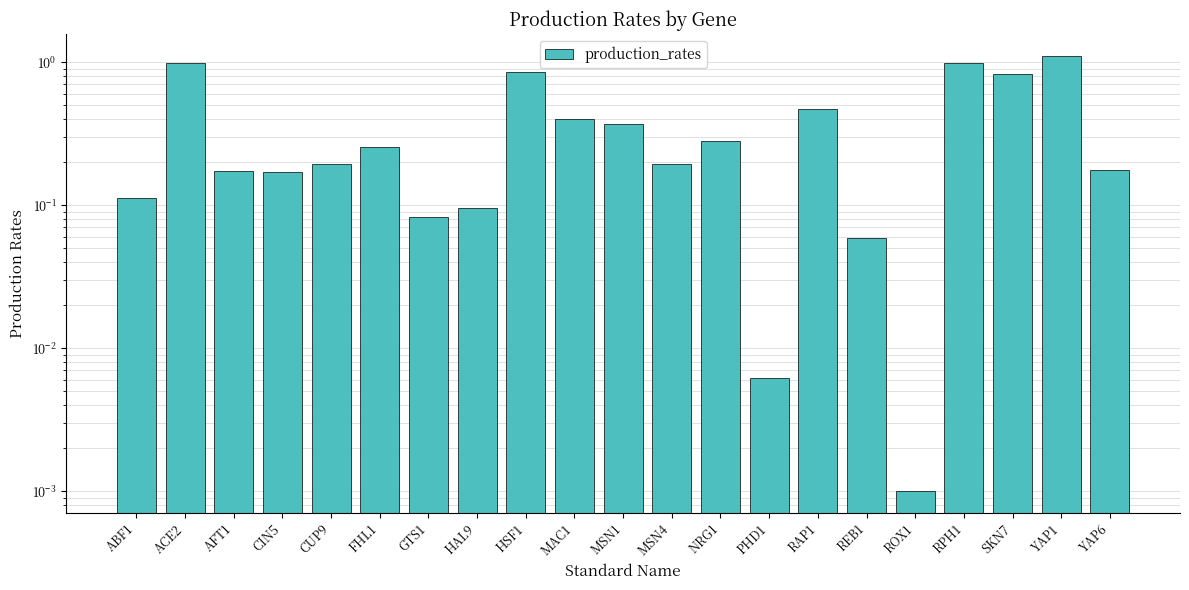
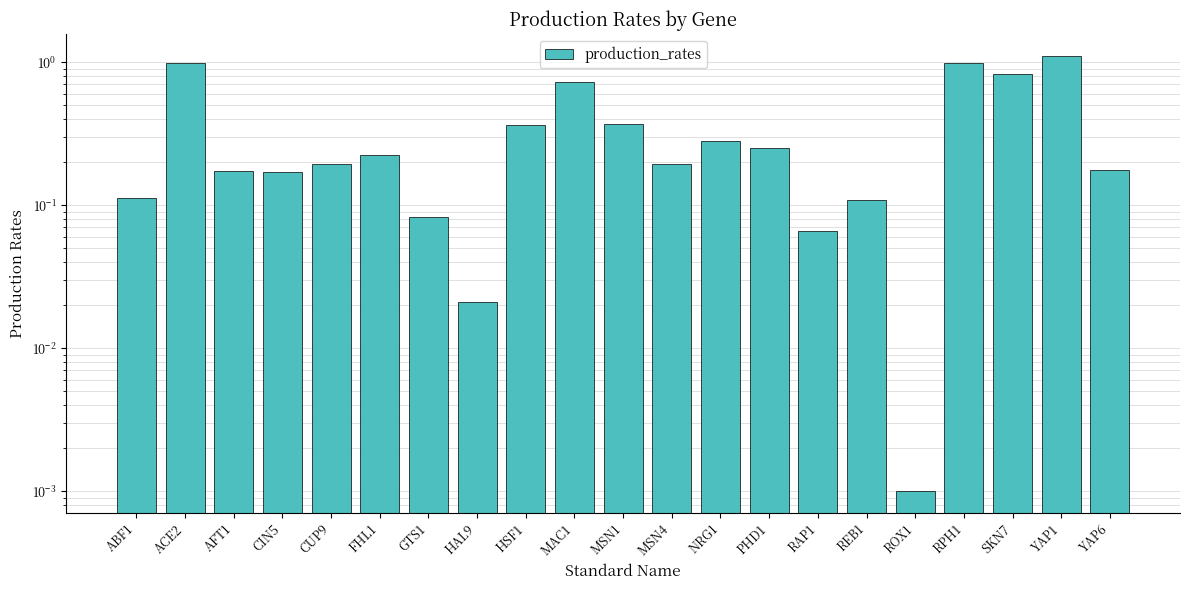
FHL1: 0.26 -> 0.22
HAL9: 0.10 -> 0.021
HSF1: 0.9 -> 0.37
MAC1: 0.40 -> 0.7
PHD1: 0.006 -> 0.25
RAP1: 0.47 -> 0.07
REB1: 0.059 -> 0.11
